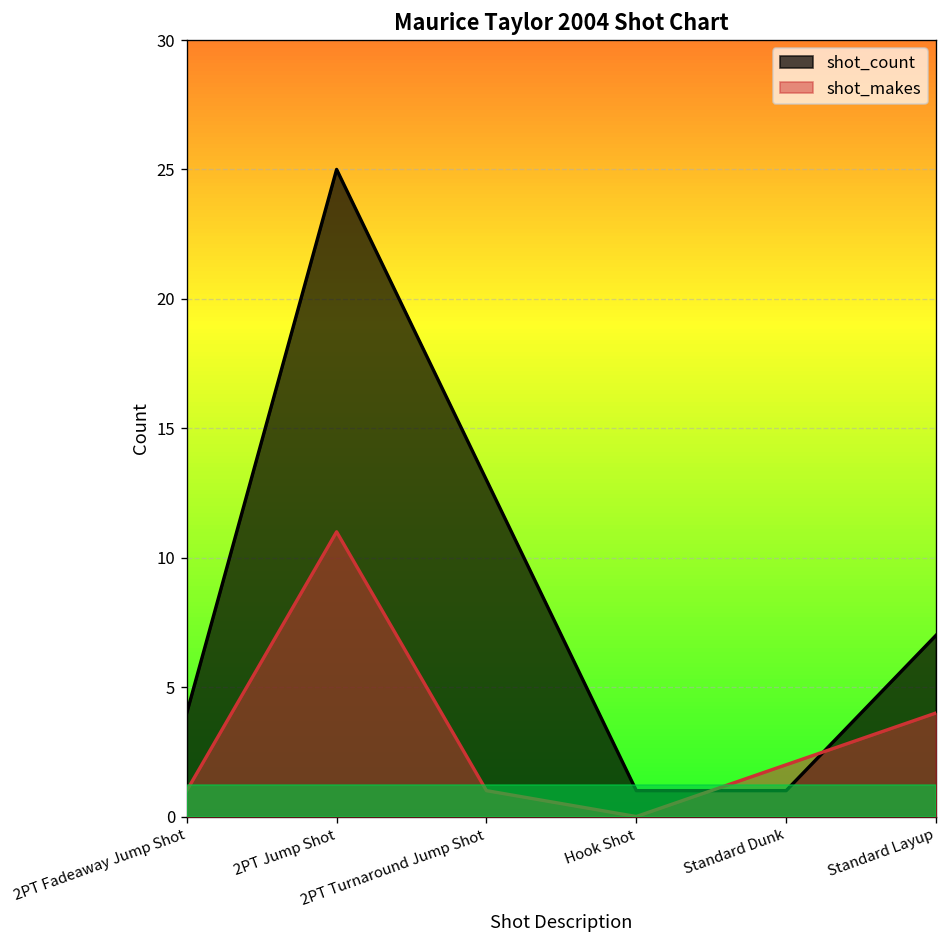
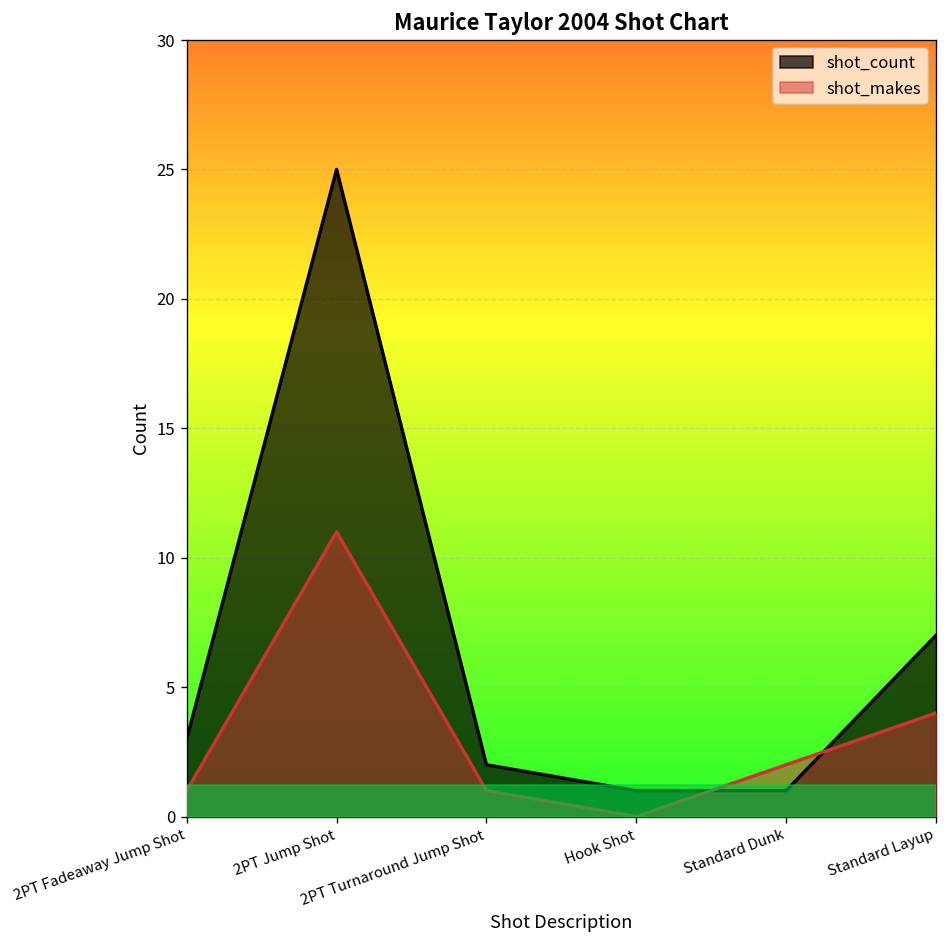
shot_count, 2PT Fadeaway Jump Shot: 4 -> 3
shot_count, 2PT Turnaround Jump Shot: 13 -> 2
